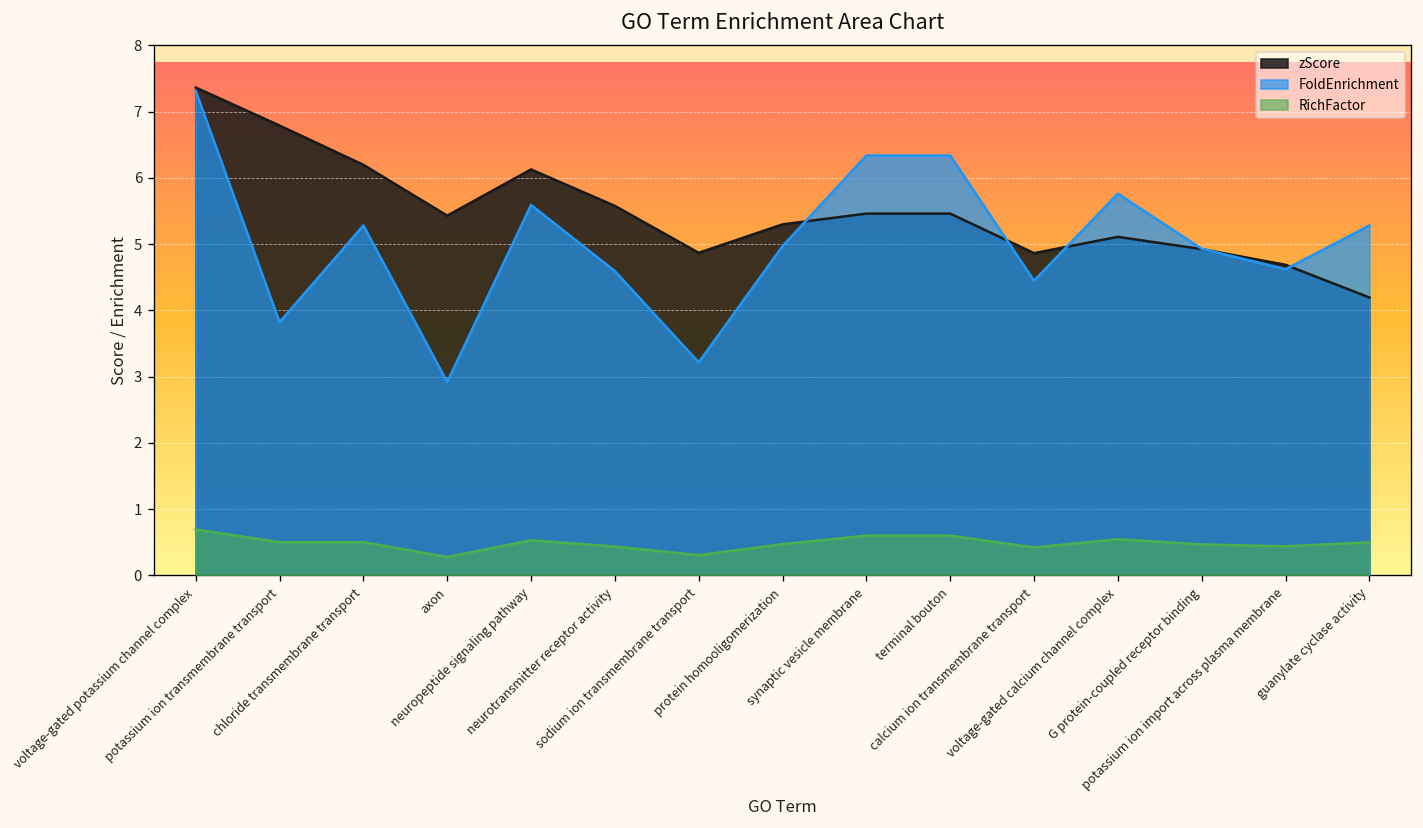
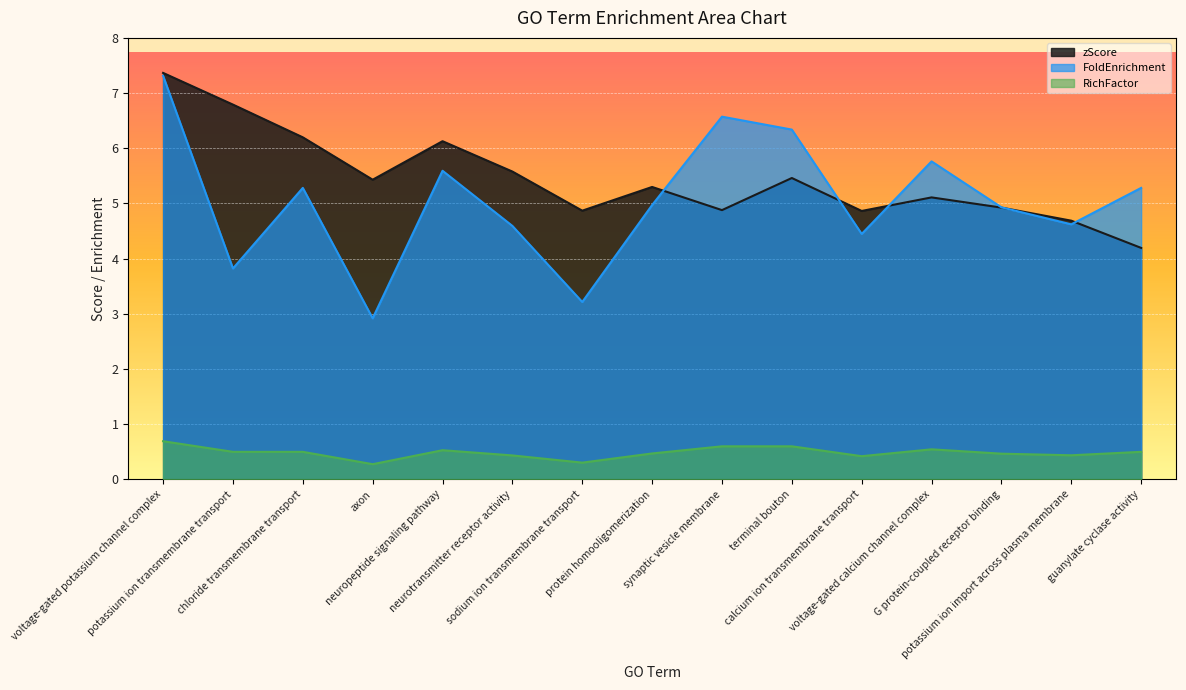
zScore, synaptic vesicle membrane: 5.5 -> 4.9
FoldEnrichment, synaptic vesicle membrane: 6.3 -> 6.6
